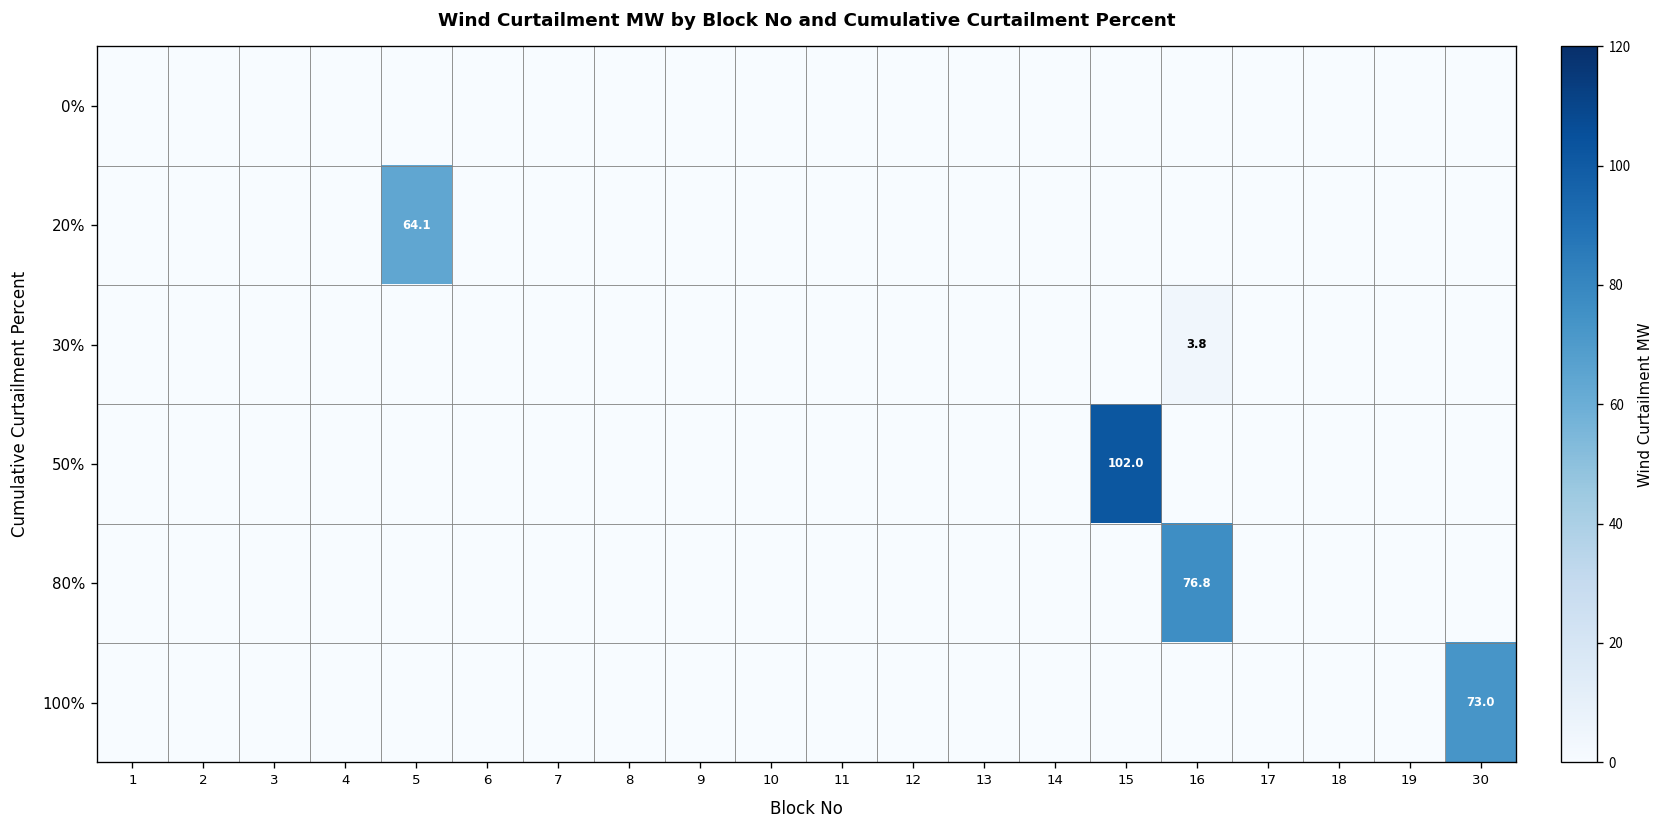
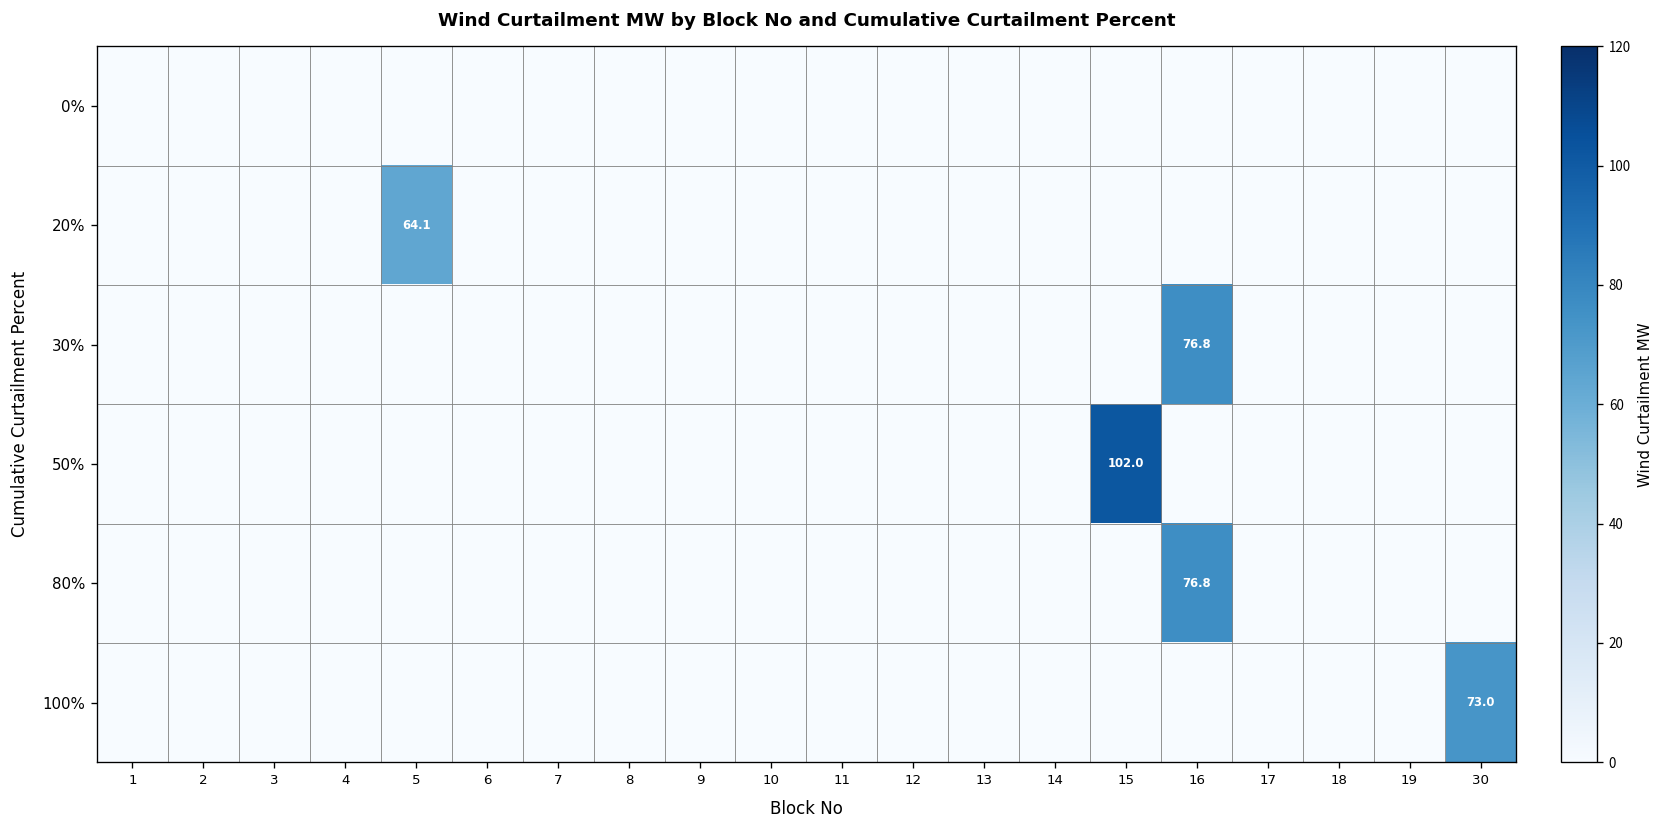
30%, 16: 3.8 -> 76.8
